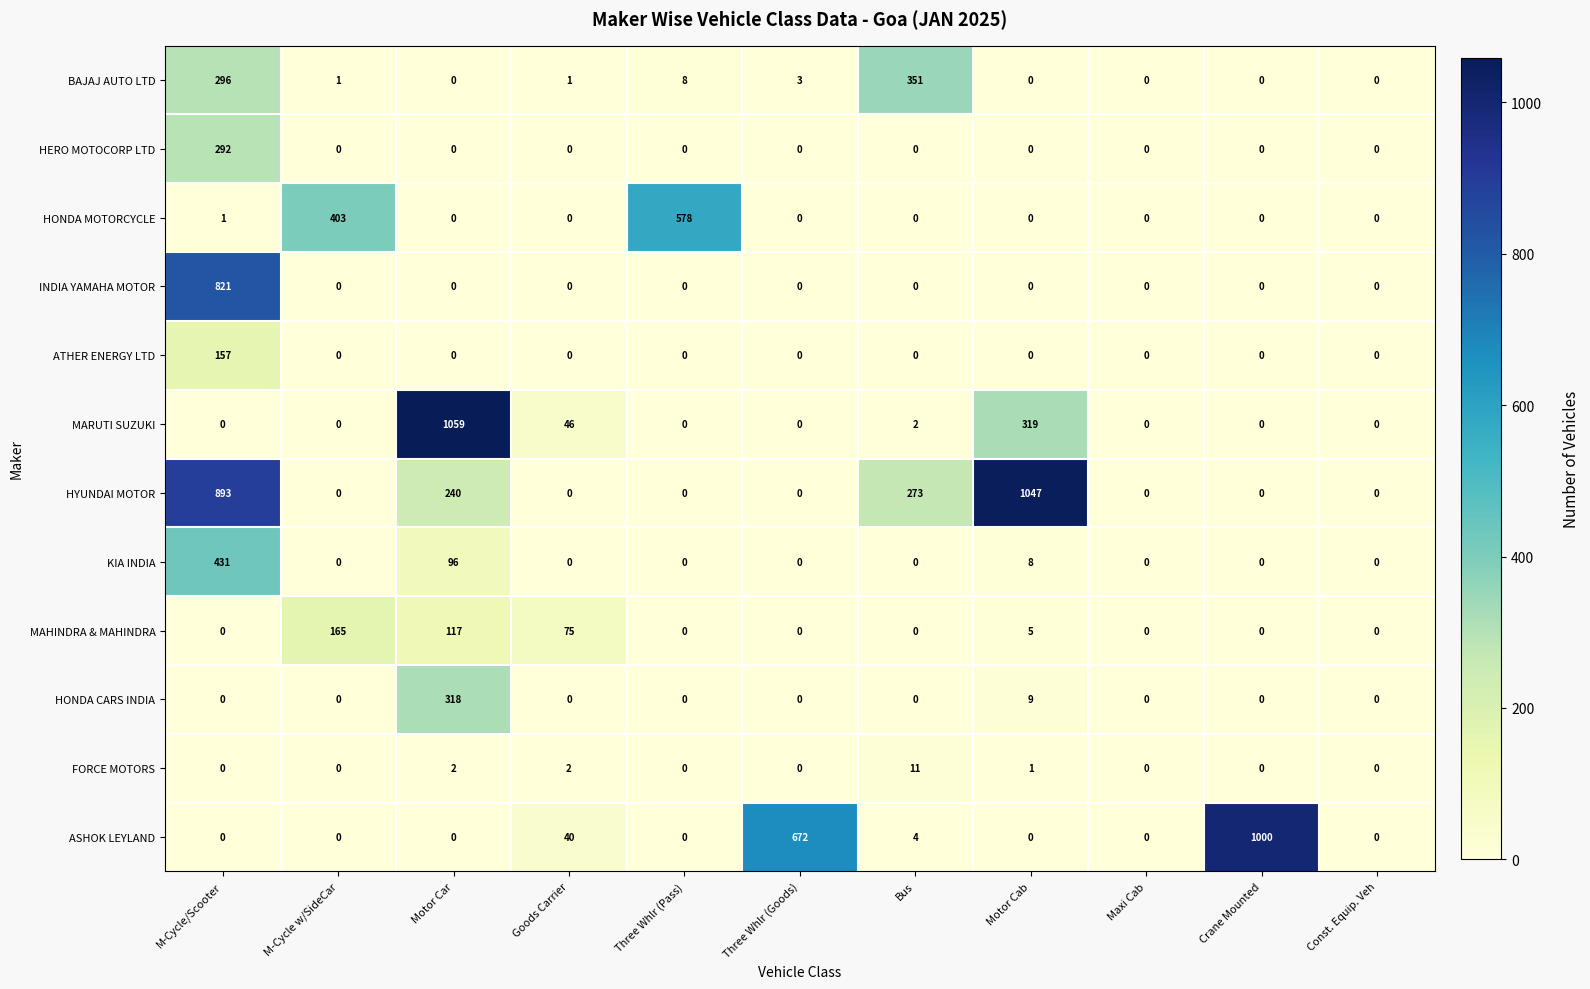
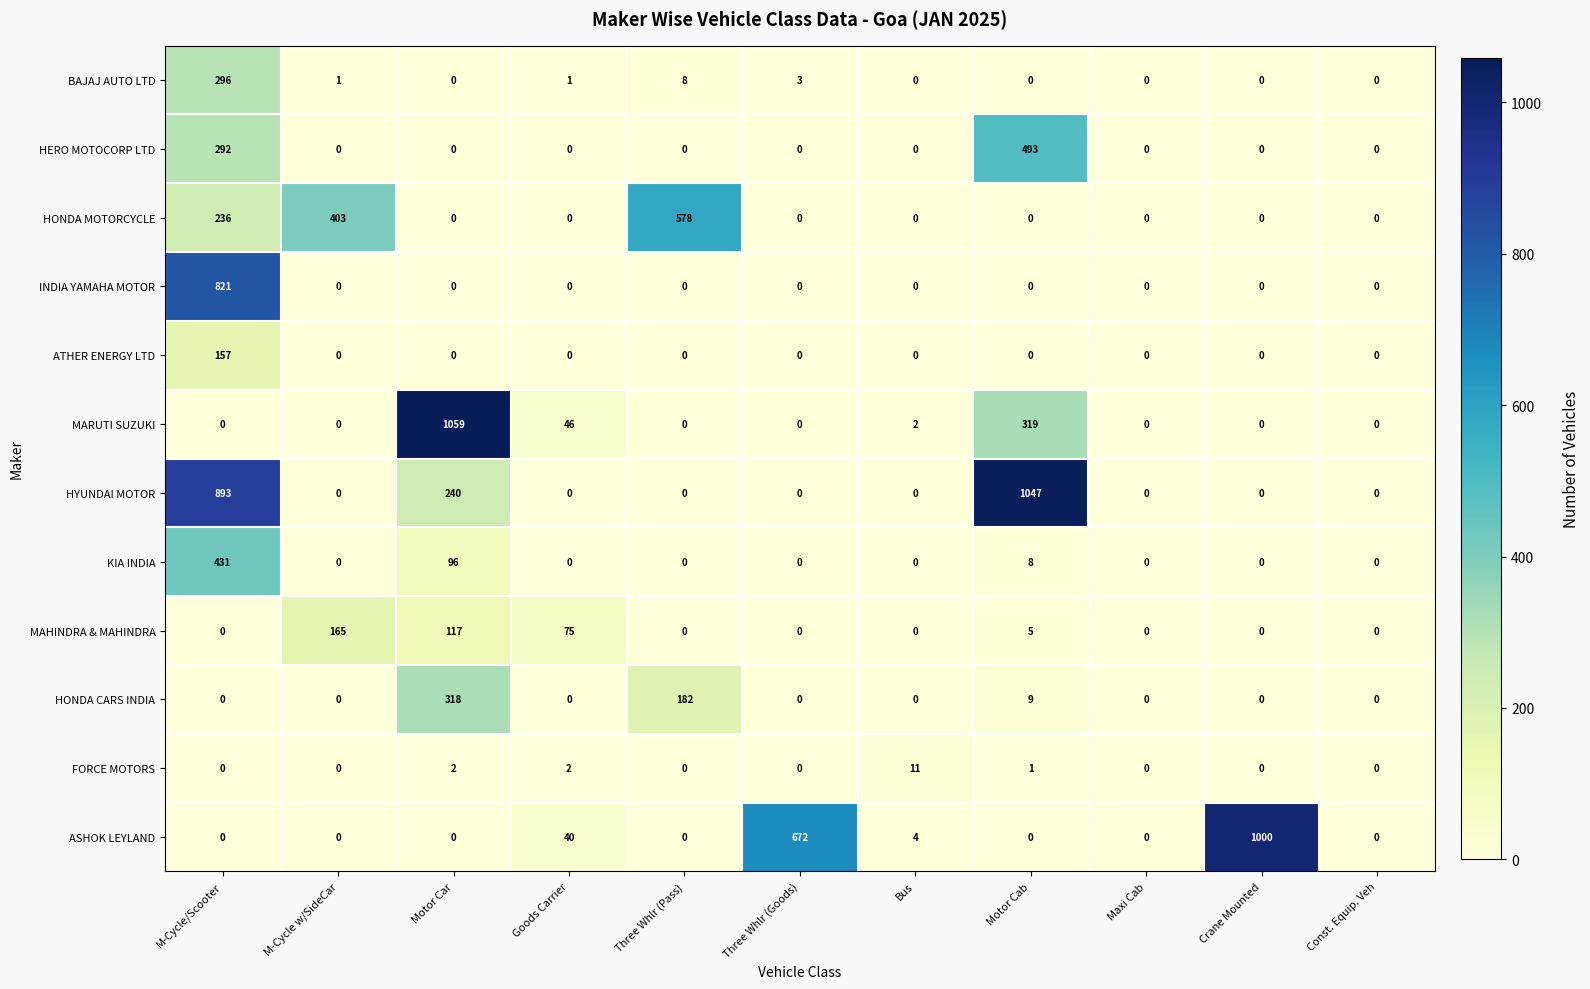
BAJAJ AUTO LTD, Bus: 351 -> 0
HERO MOTOCORP LTD, Motor Cab: 0 -> 493
HONDA MOTORCYCLE, M-Cycle/Scooter: 1 -> 236
HYUNDAI MOTOR, Bus: 273 -> 0
HONDA CARS INDIA, Three Whlr (Pass): 0 -> 182
